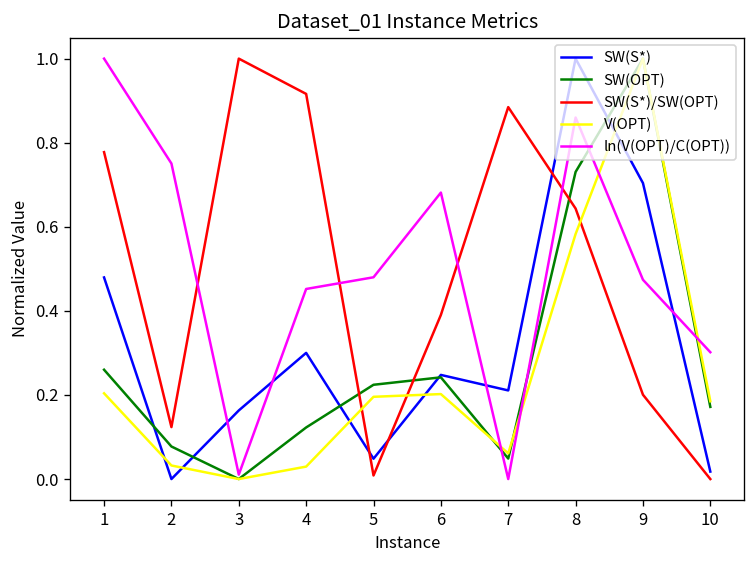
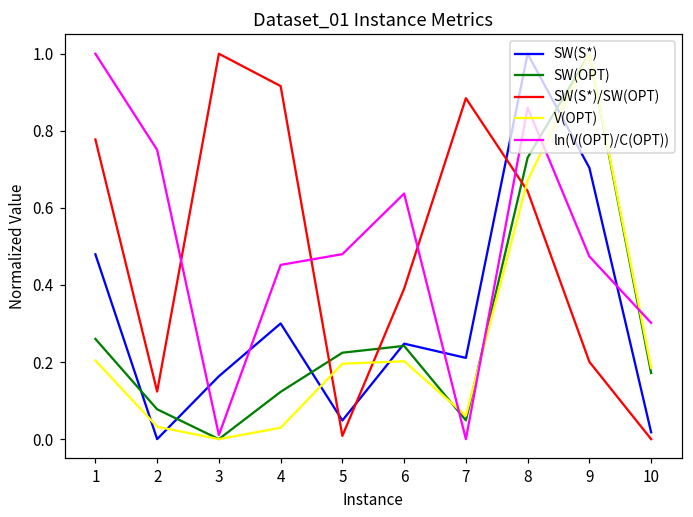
ln(V(OPT)/C(OPT)), 6: 0.68 -> 0.64
V(OPT), 8: 0.58 -> 0.67
